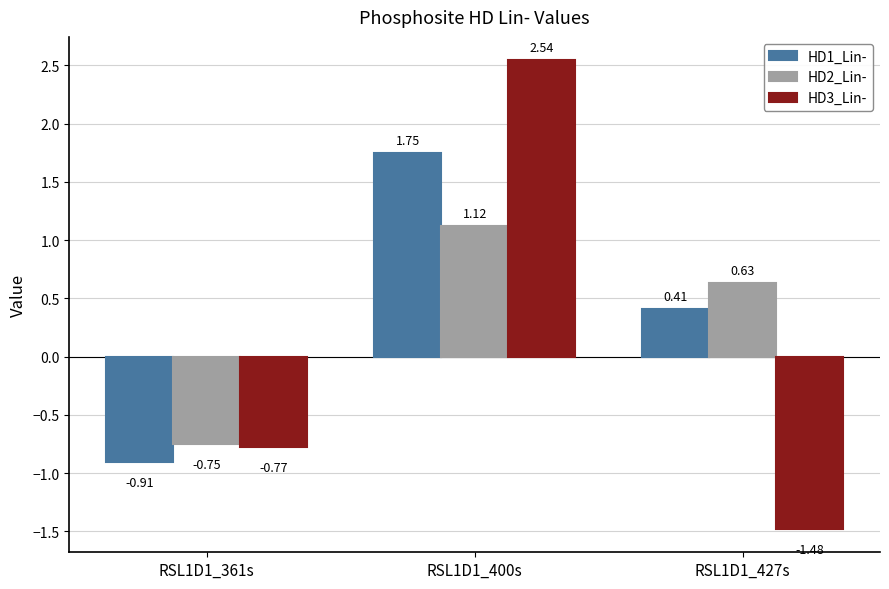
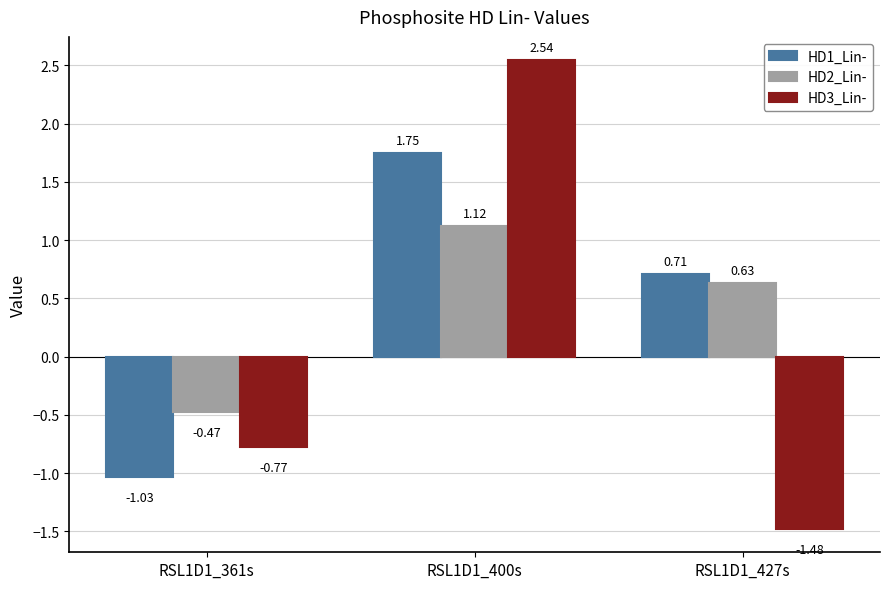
HD1_Lin-, RSL1D1_361s: -0.91 -> -1.03
HD2_Lin-, RSL1D1_361s: -0.75 -> -0.47
HD1_Lin-, RSL1D1_427s: 0.41 -> 0.71
